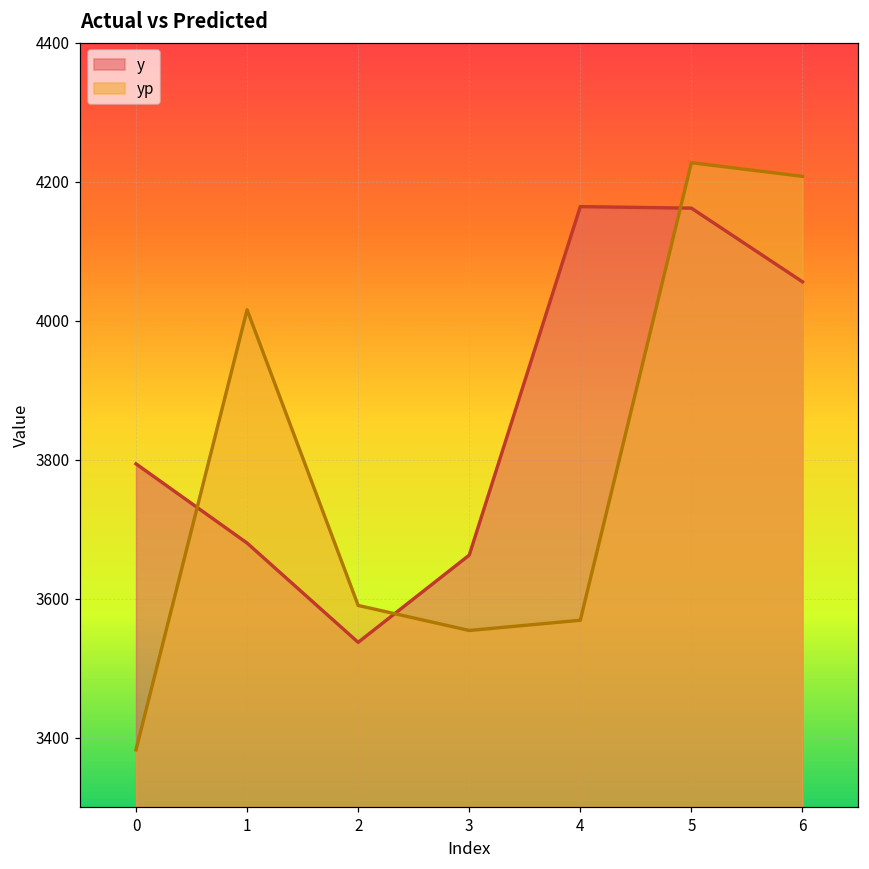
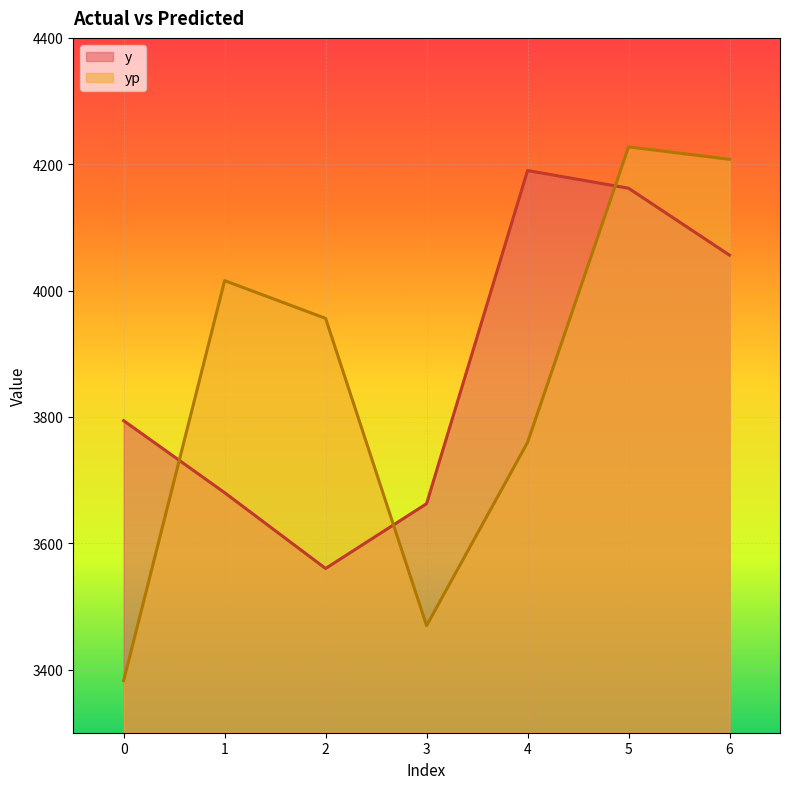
y, 2: 3540 -> 3560
yp, 2: 3590 -> 3960
yp, 3: 3550 -> 3470
y, 4: 4160 -> 4190
yp, 4: 3570 -> 3760
